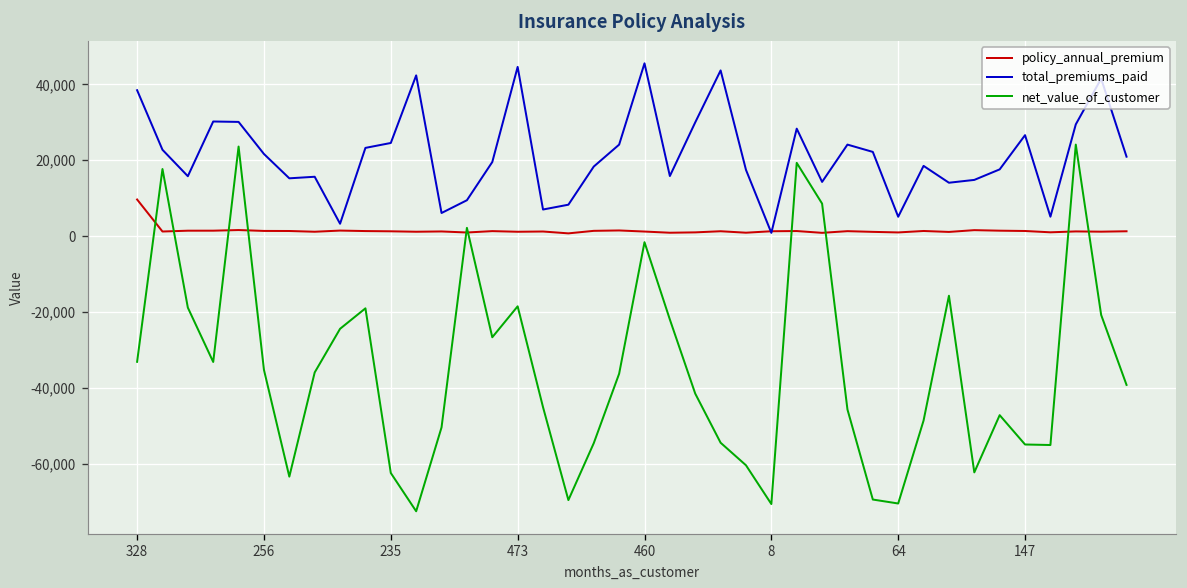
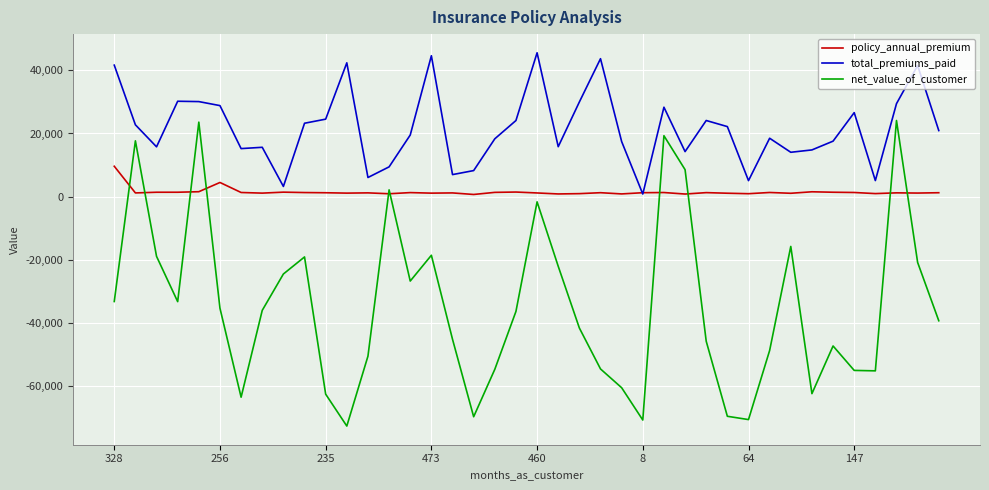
total_premiums_paid, 328: 38,000 -> 42,000
policy_annual_premium, 256: 1,000 -> 5,000
total_premiums_paid, 256: 22,000 -> 29,000
